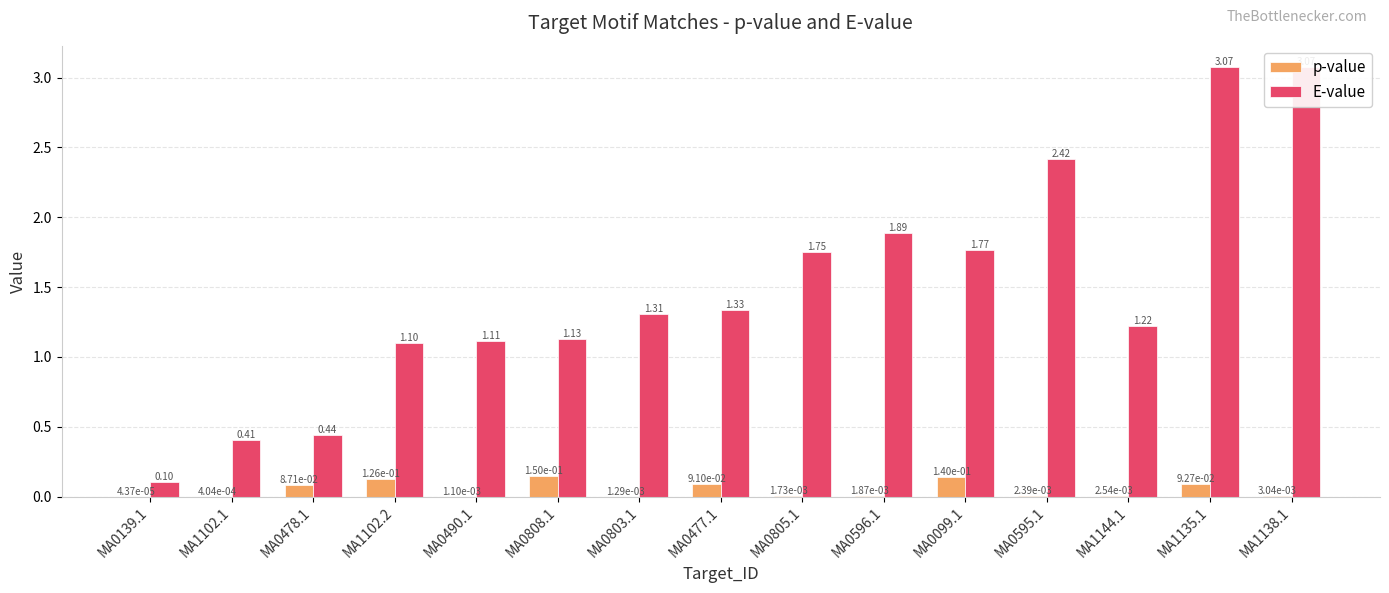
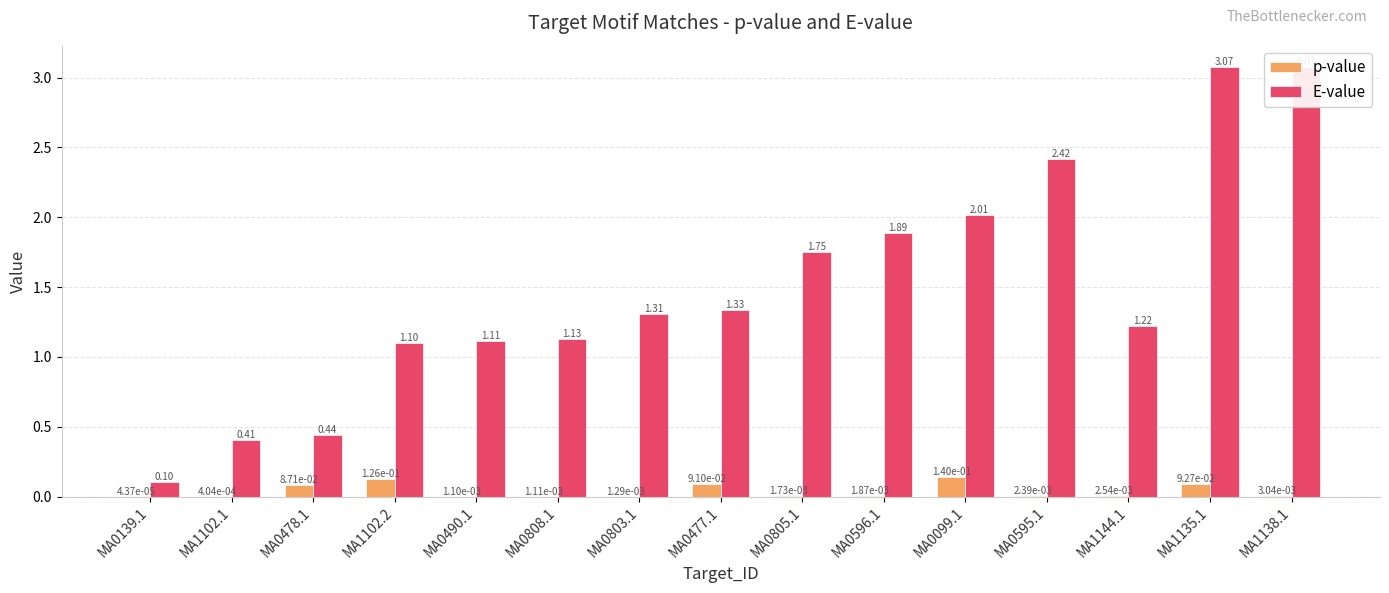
p-value, MA0808.1: 1.50e-01 -> 1.11e-03
E-value, MA0099.1: 1.77 -> 2.01
